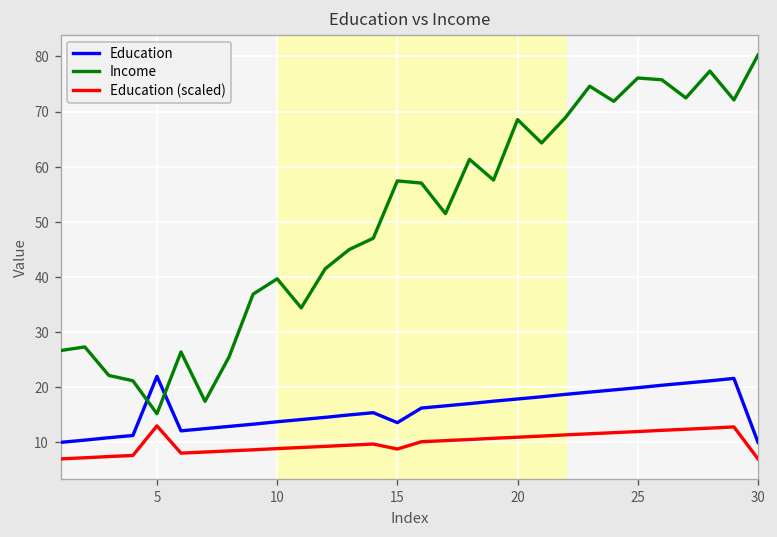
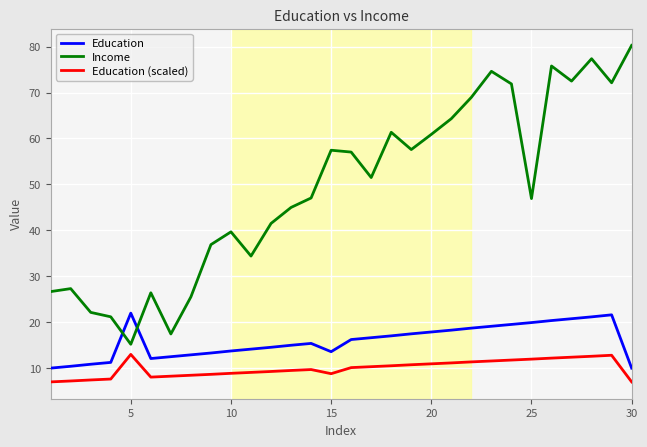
Income, 20: 69 -> 61
Income, 25: 76 -> 47
